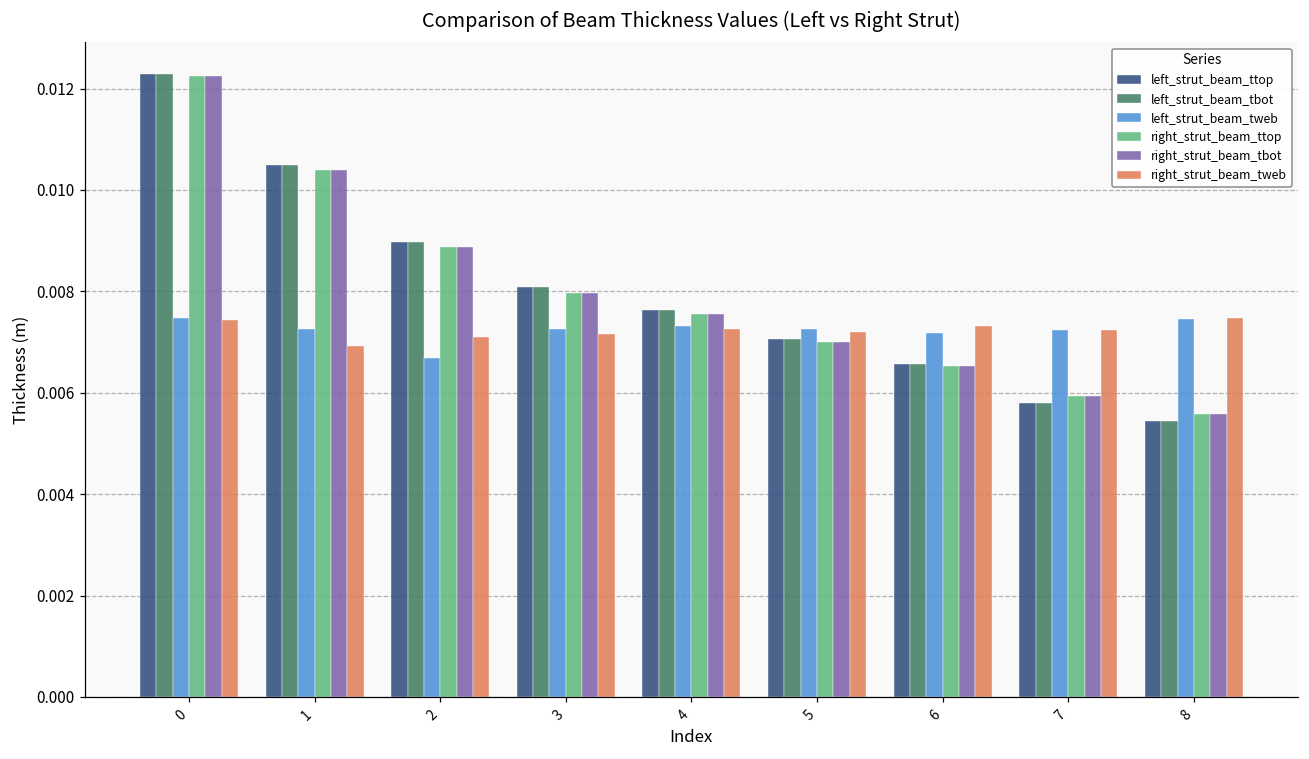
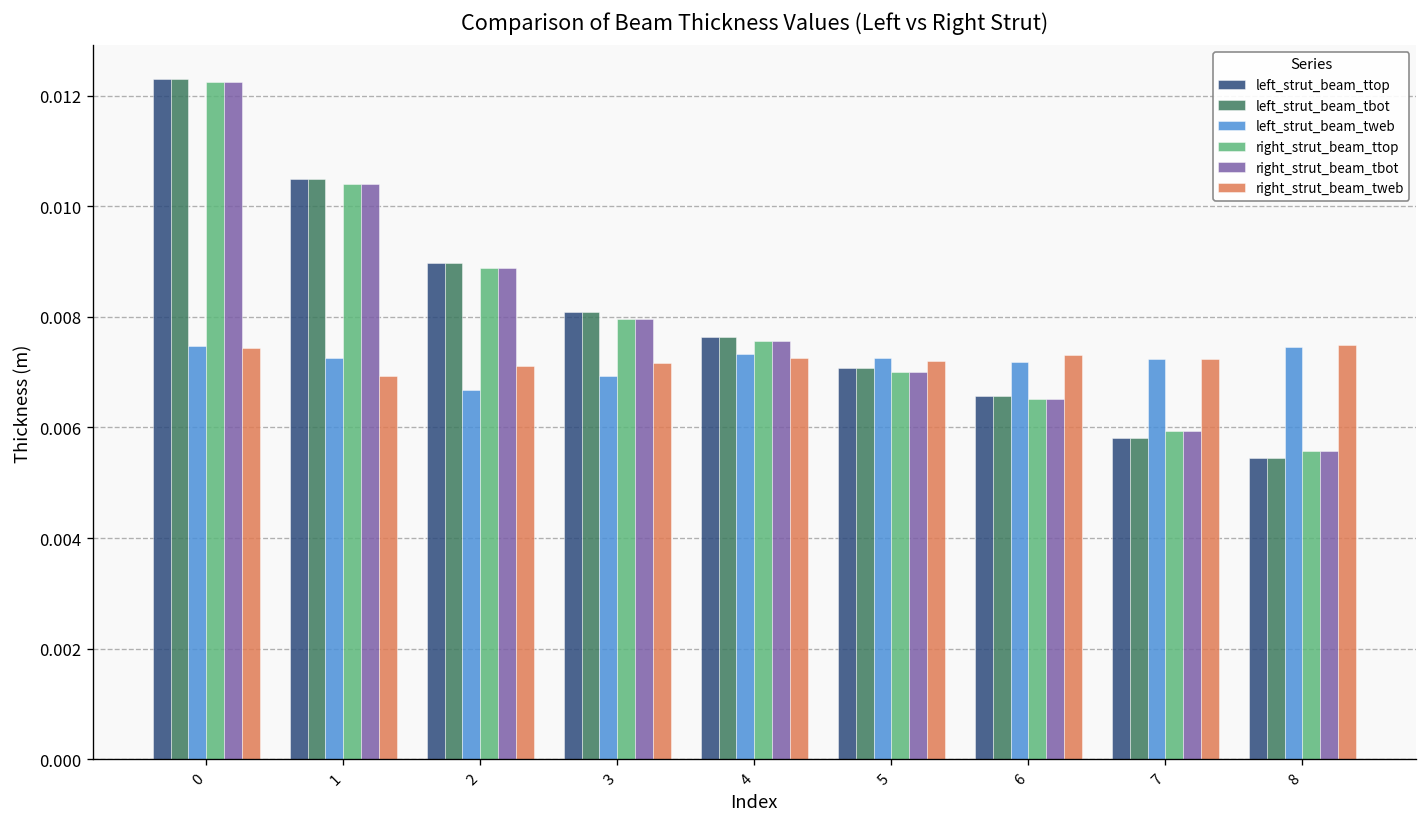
left_strut_beam_tweb, 3: 0.0073 -> 0.0069
